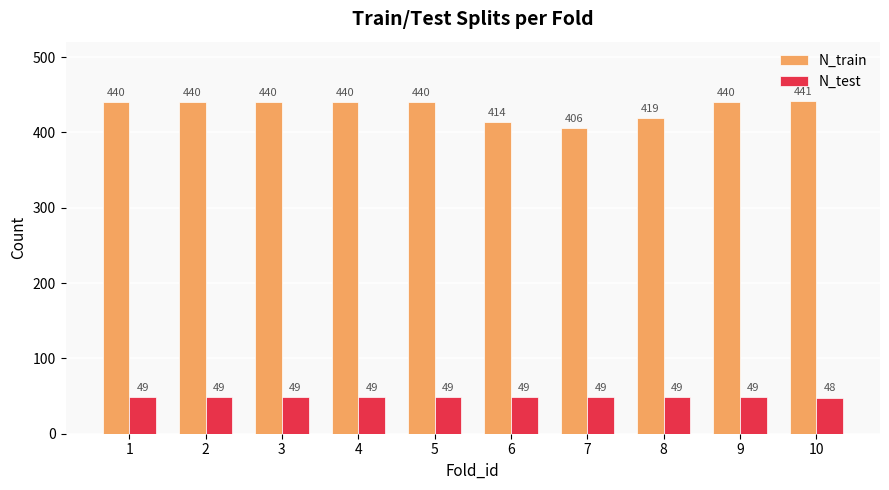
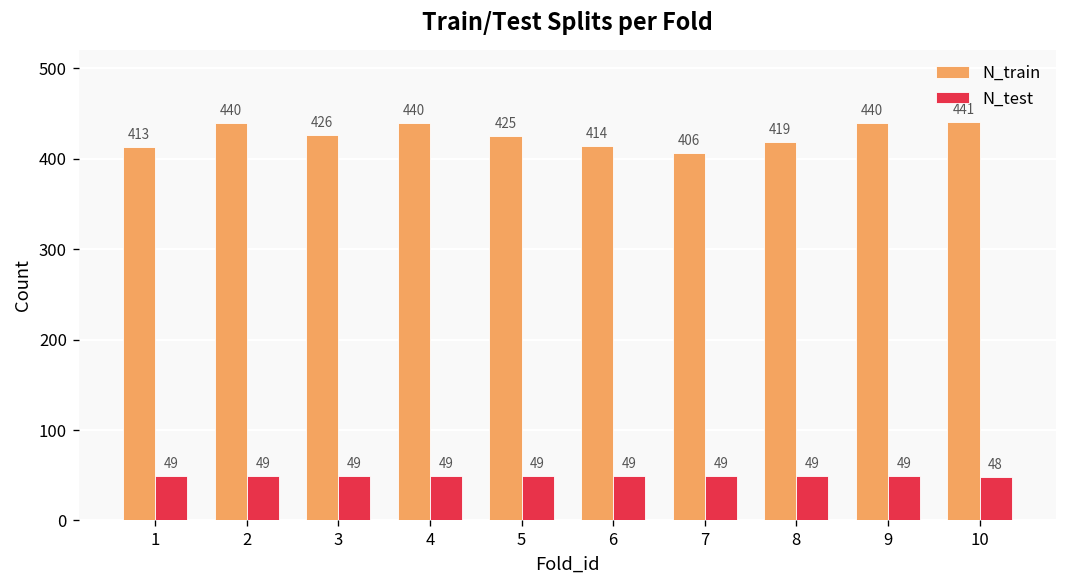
N_train, 1: 440 -> 413
N_train, 3: 440 -> 426
N_train, 5: 440 -> 425
